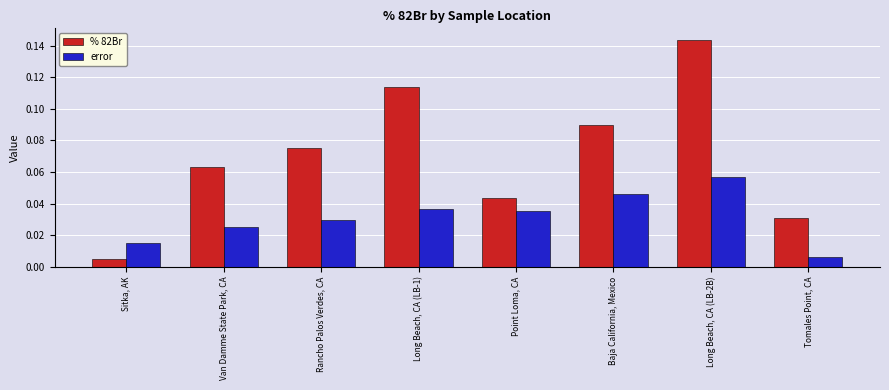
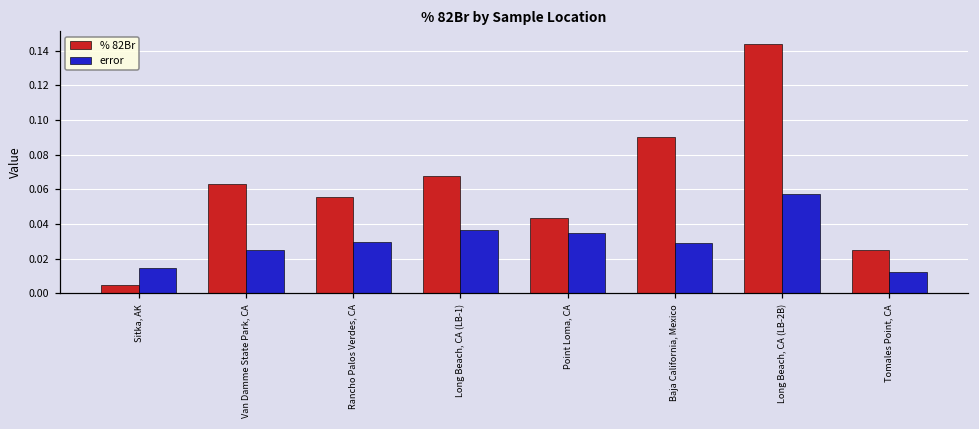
% 82Br, Rancho Palos Verdes, CA: 0.075 -> 0.056
% 82Br, Long Beach, CA (LB-1): 0.114 -> 0.068
error, Baja California, Mexico: 0.046 -> 0.029
% 82Br, Tomales Point, CA: 0.031 -> 0.025
error, Tomales Point, CA: 0.006 -> 0.012
